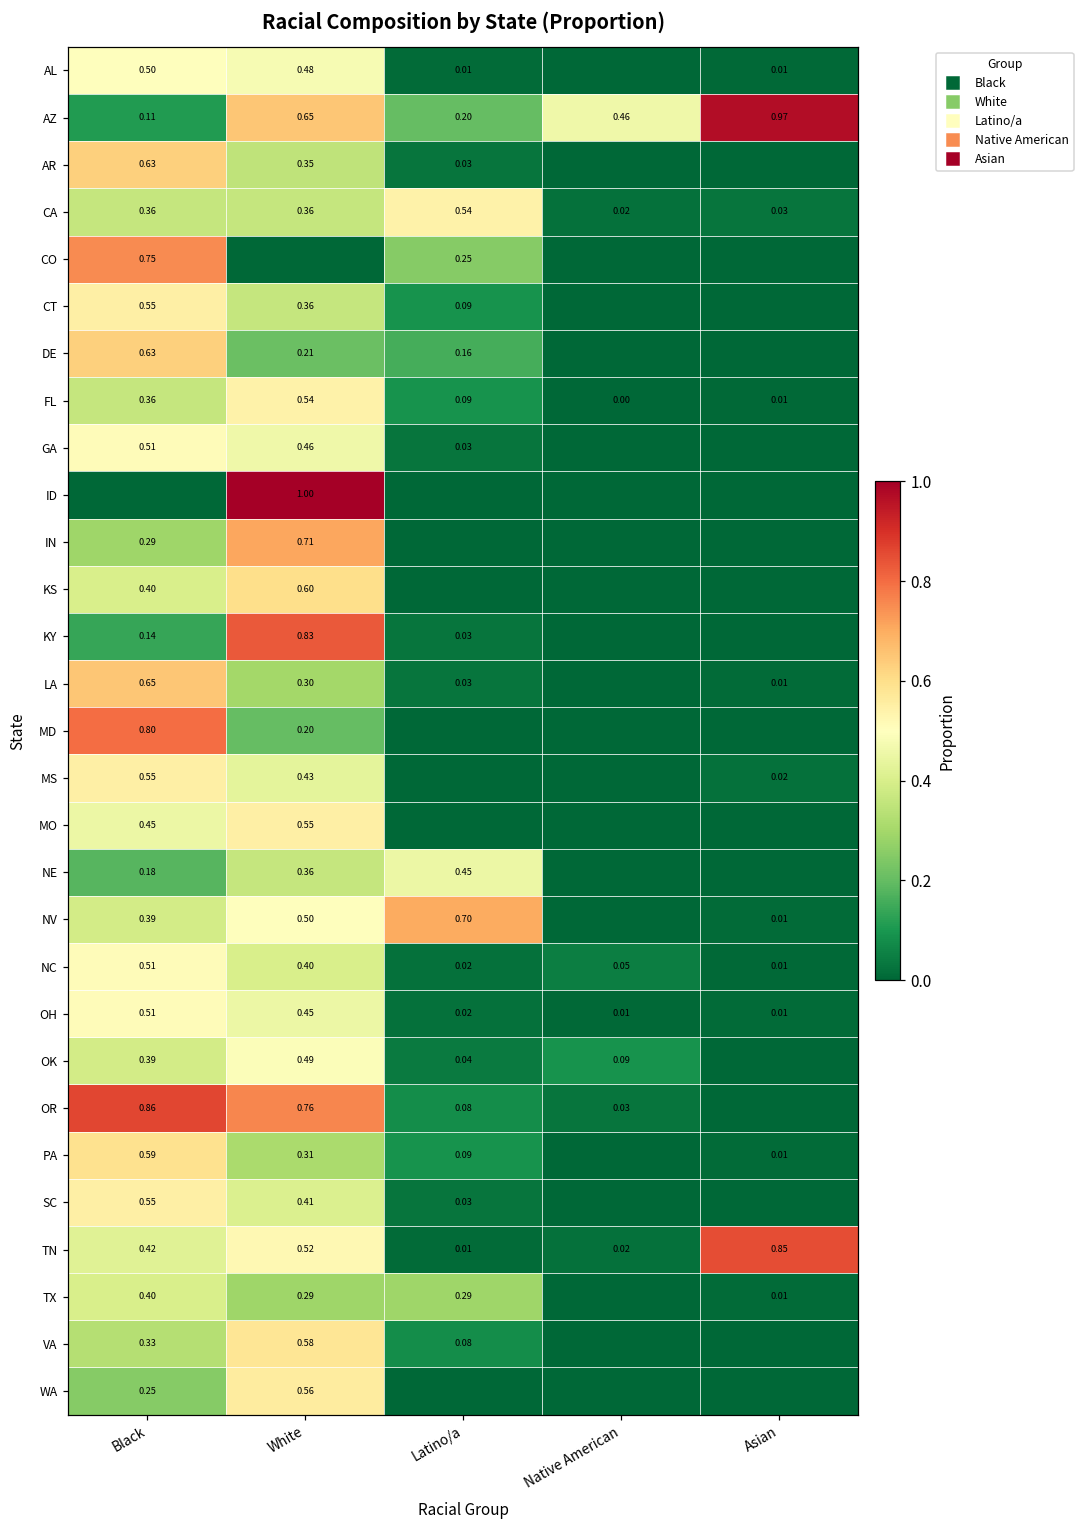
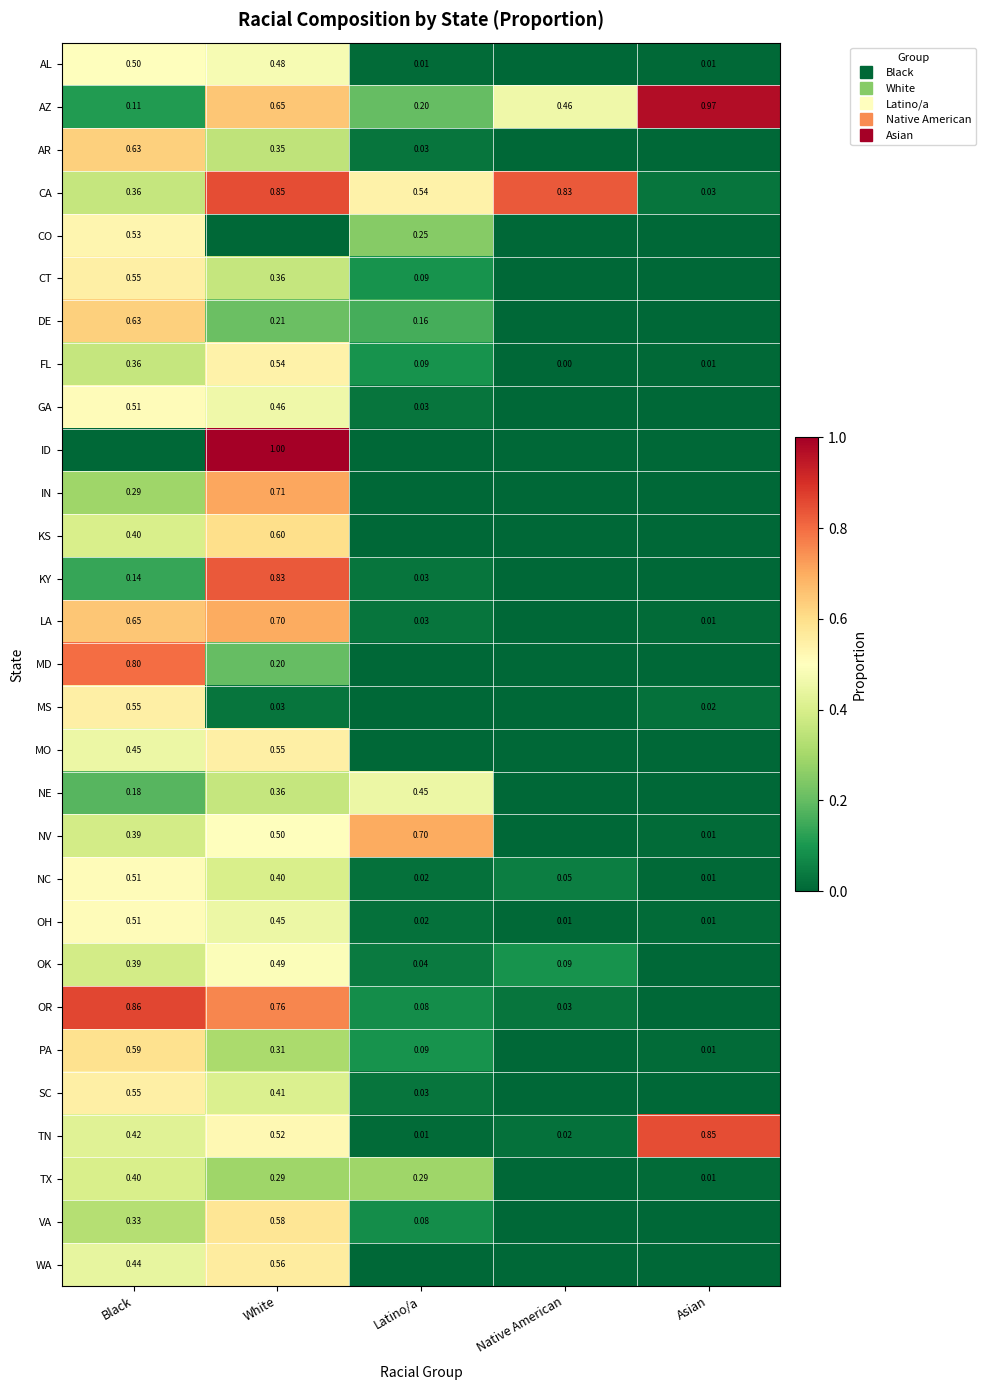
CA, White: 0.36 -> 0.85
CA, Native American: 0.02 -> 0.83
CO, Black: 0.75 -> 0.53
LA, White: 0.30 -> 0.70
MS, White: 0.43 -> 0.03
WA, Black: 0.25 -> 0.44
